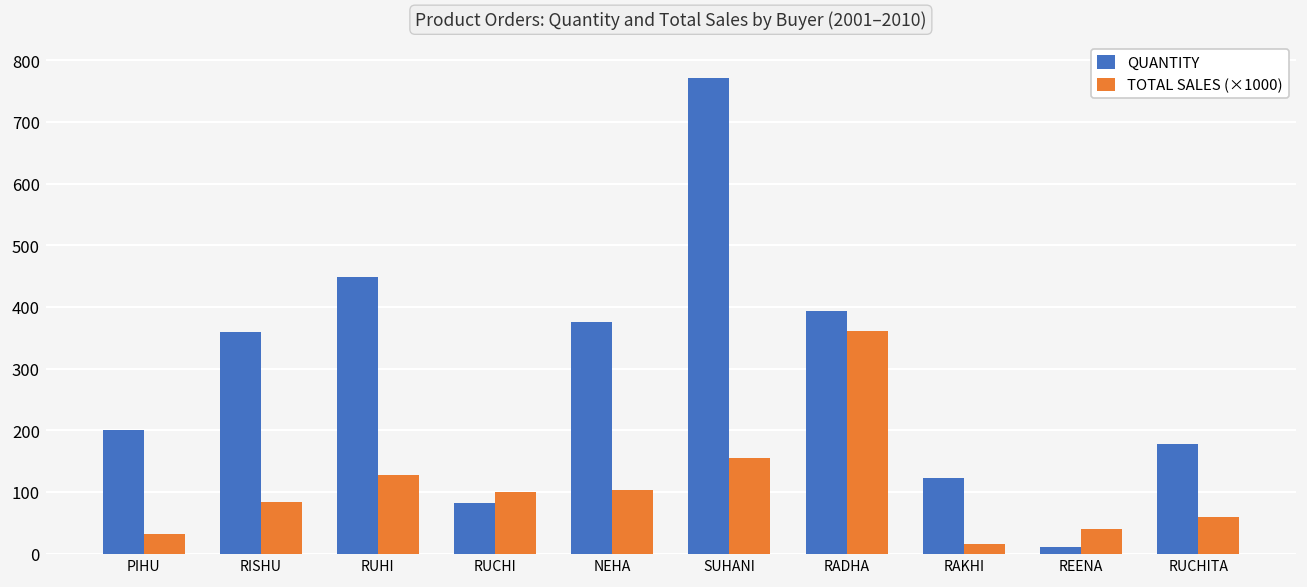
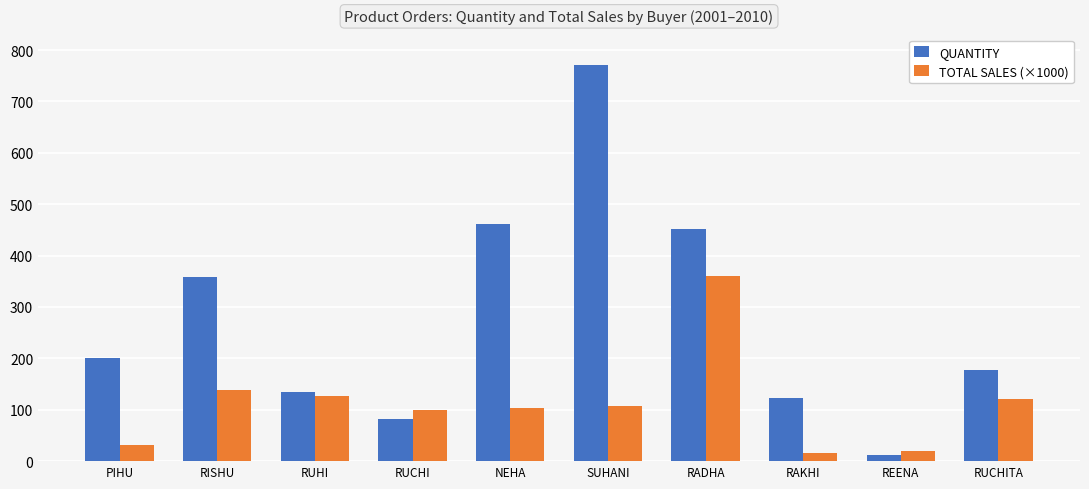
TOTAL SALES (×1000), RISHU: 80 -> 140
QUANTITY, RUHI: 450 -> 140
QUANTITY, NEHA: 380 -> 460
TOTAL SALES (×1000), SUHANI: 150 -> 110
QUANTITY, RADHA: 390 -> 450
TOTAL SALES (×1000), REENA: 40 -> 20
TOTAL SALES (×1000), RUCHITA: 60 -> 120
